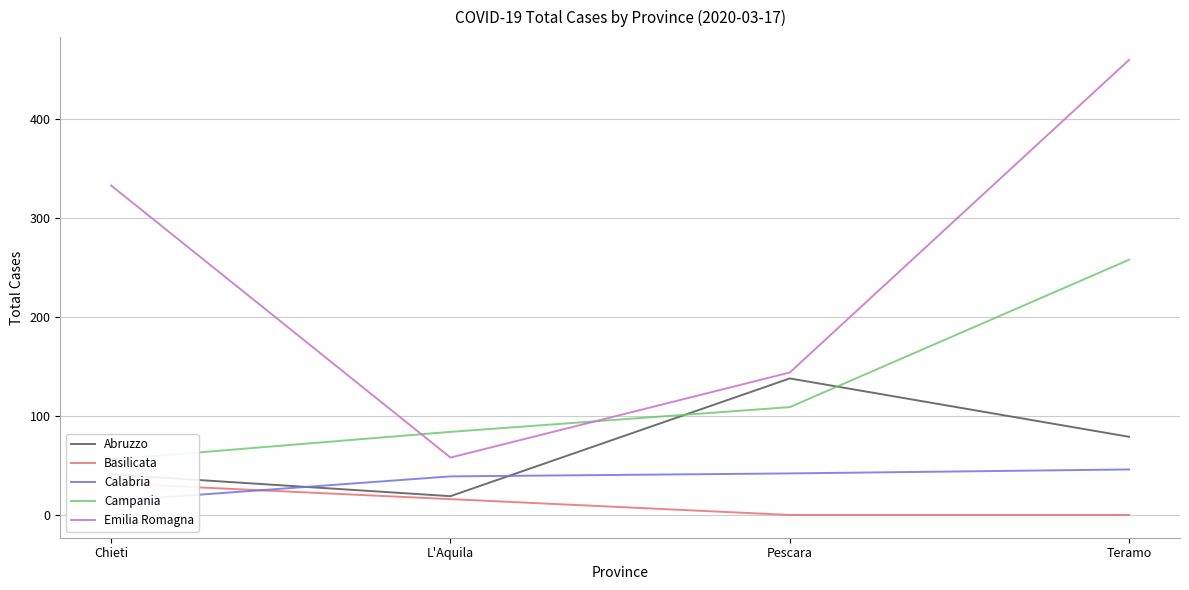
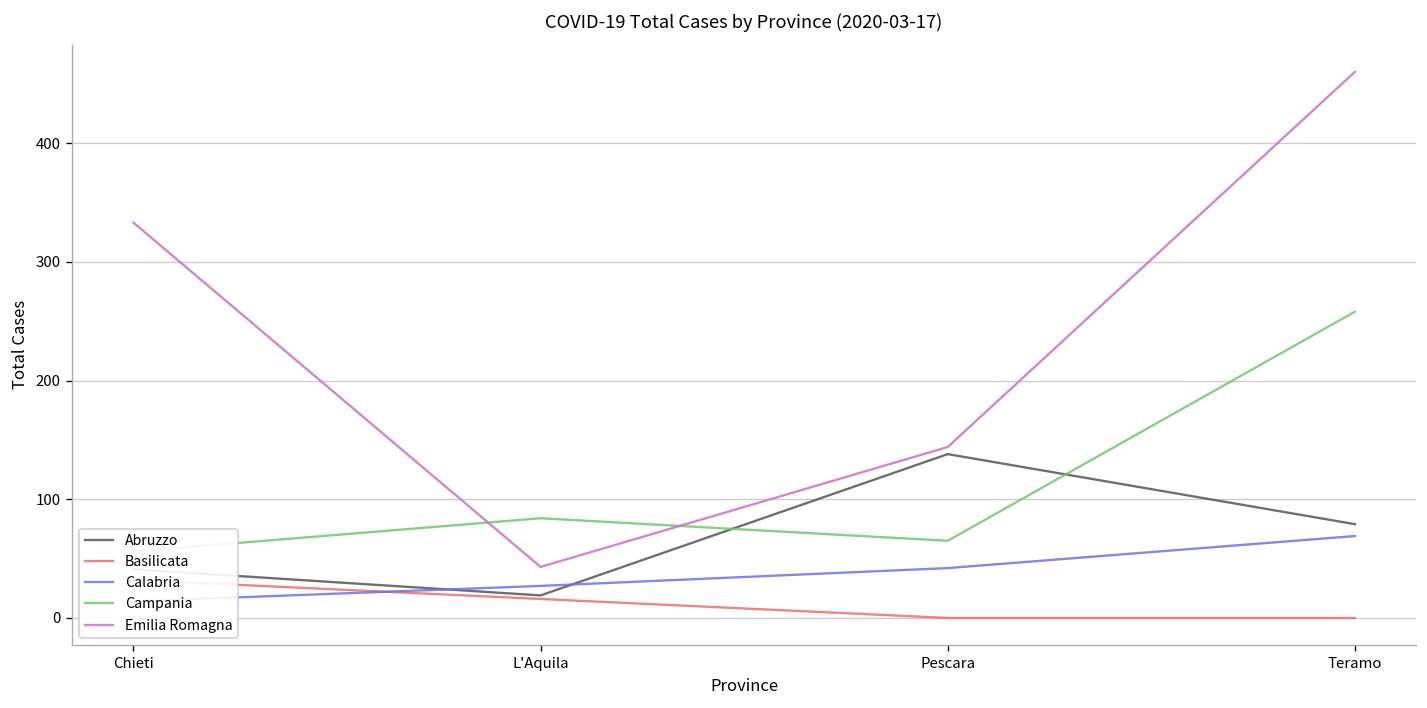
Calabria, L'Aquila: 40 -> 30
Emilia Romagna, L'Aquila: 60 -> 40
Campania, Pescara: 110 -> 70
Calabria, Teramo: 50 -> 70
